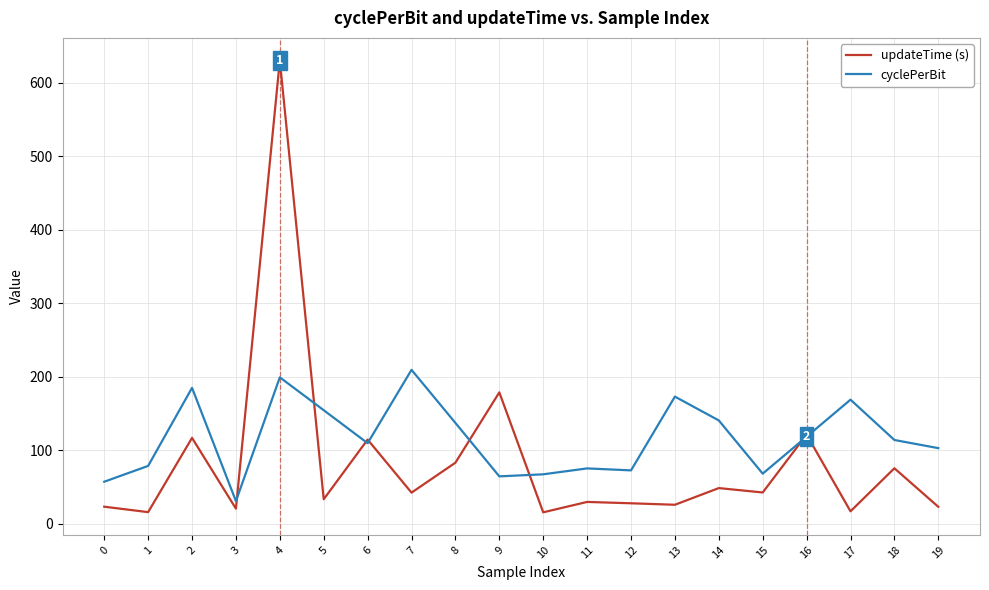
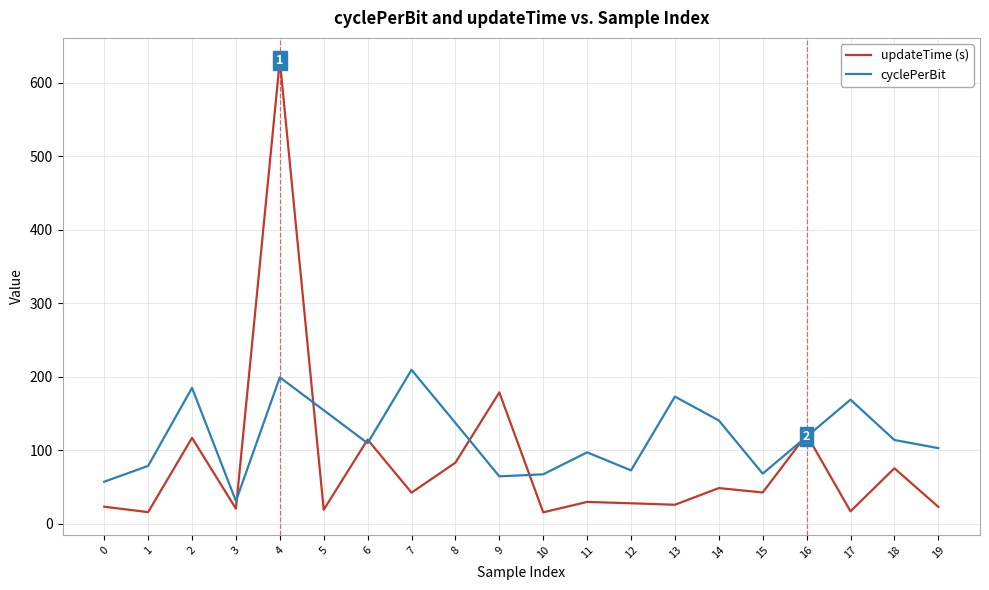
updateTime (s), 5: 30 -> 20
cyclePerBit, 11: 80 -> 100
